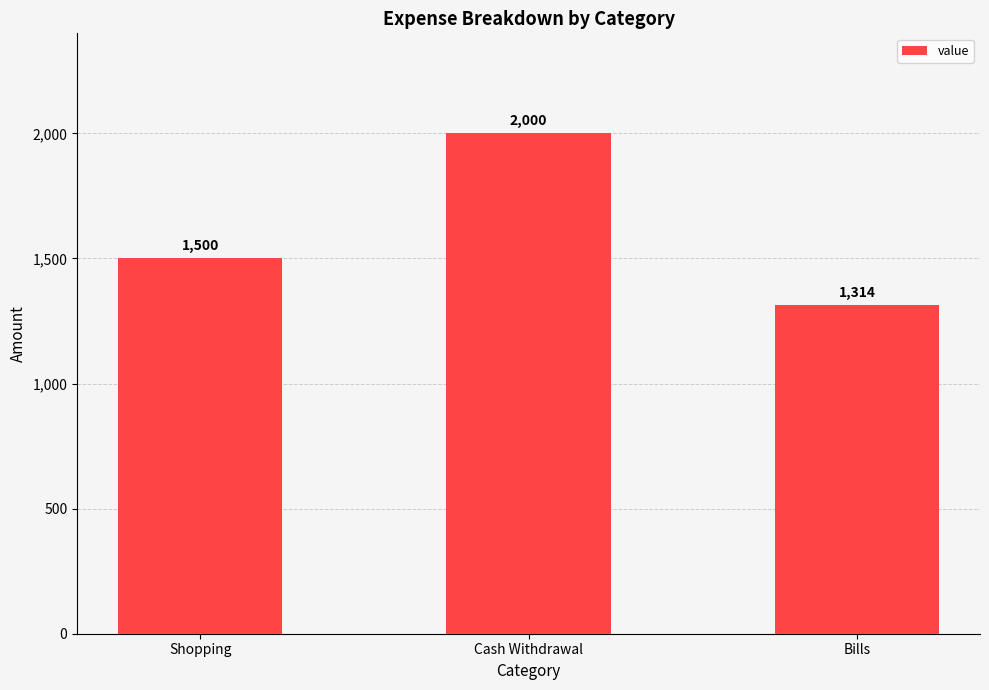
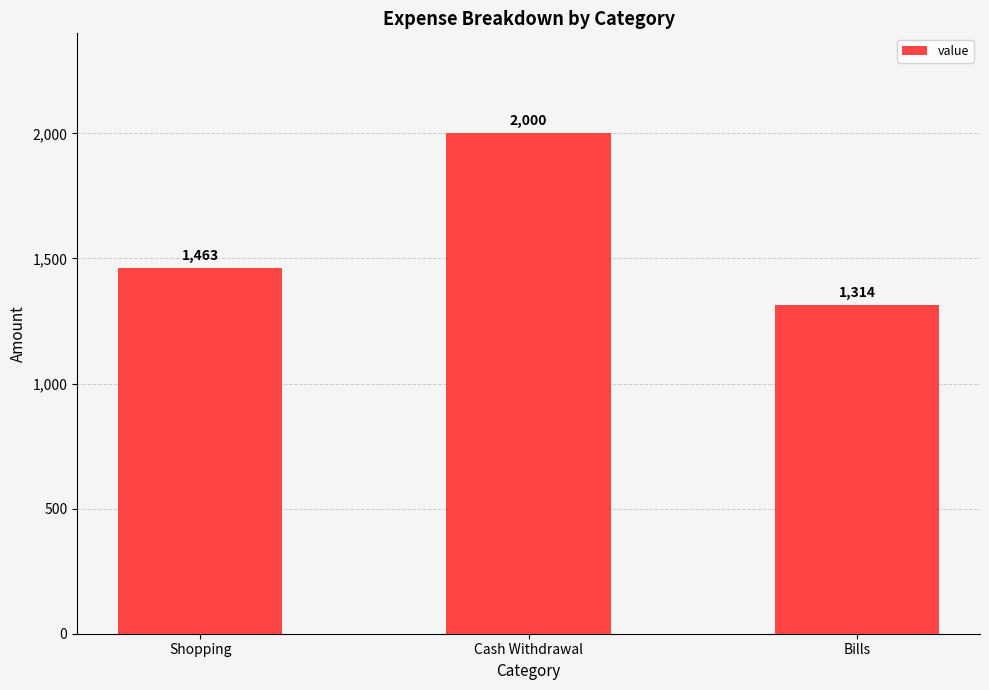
Shopping: 1,500 -> 1,463
